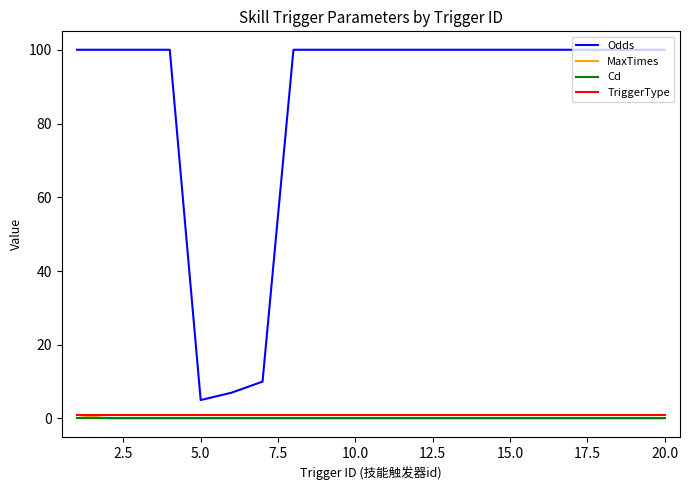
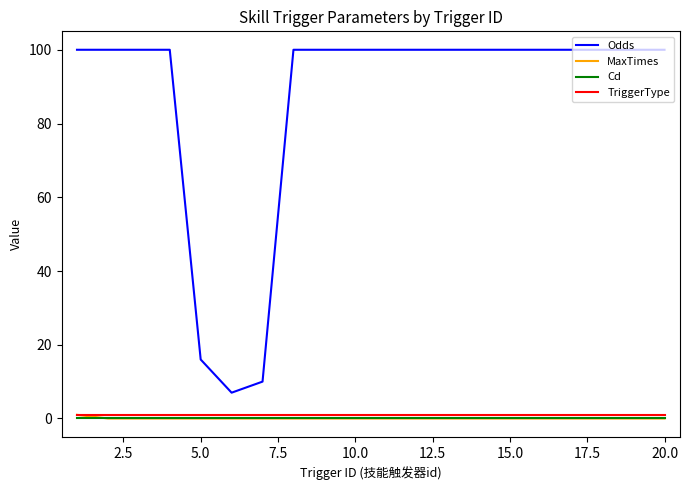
Odds, 5.0: 5 -> 16
